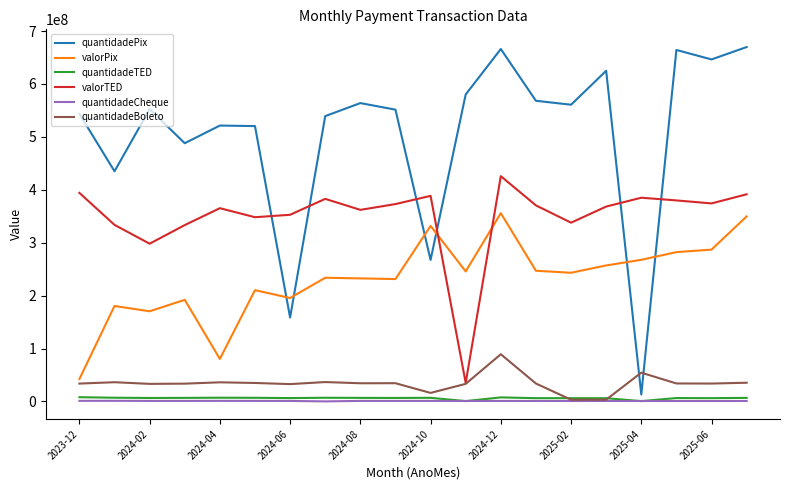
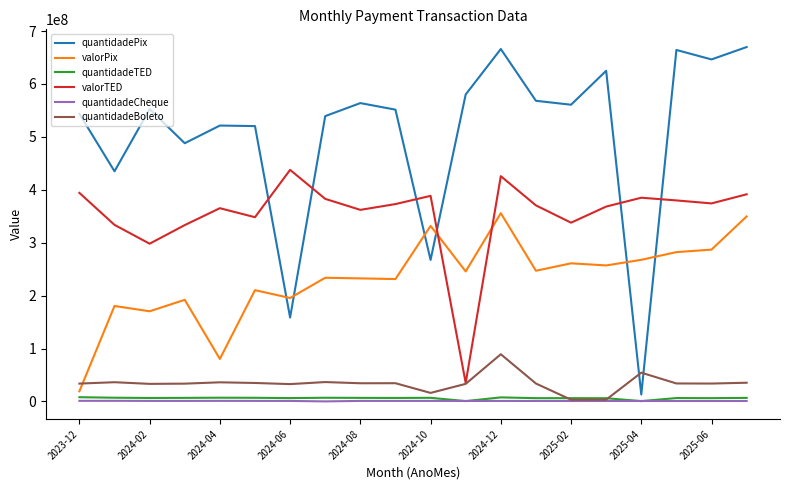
valorPix, 2023-12: 40000000 -> 20000000
valorTED, 2024-06: 350000000 -> 440000000
valorPix, 2025-02: 240000000 -> 260000000
